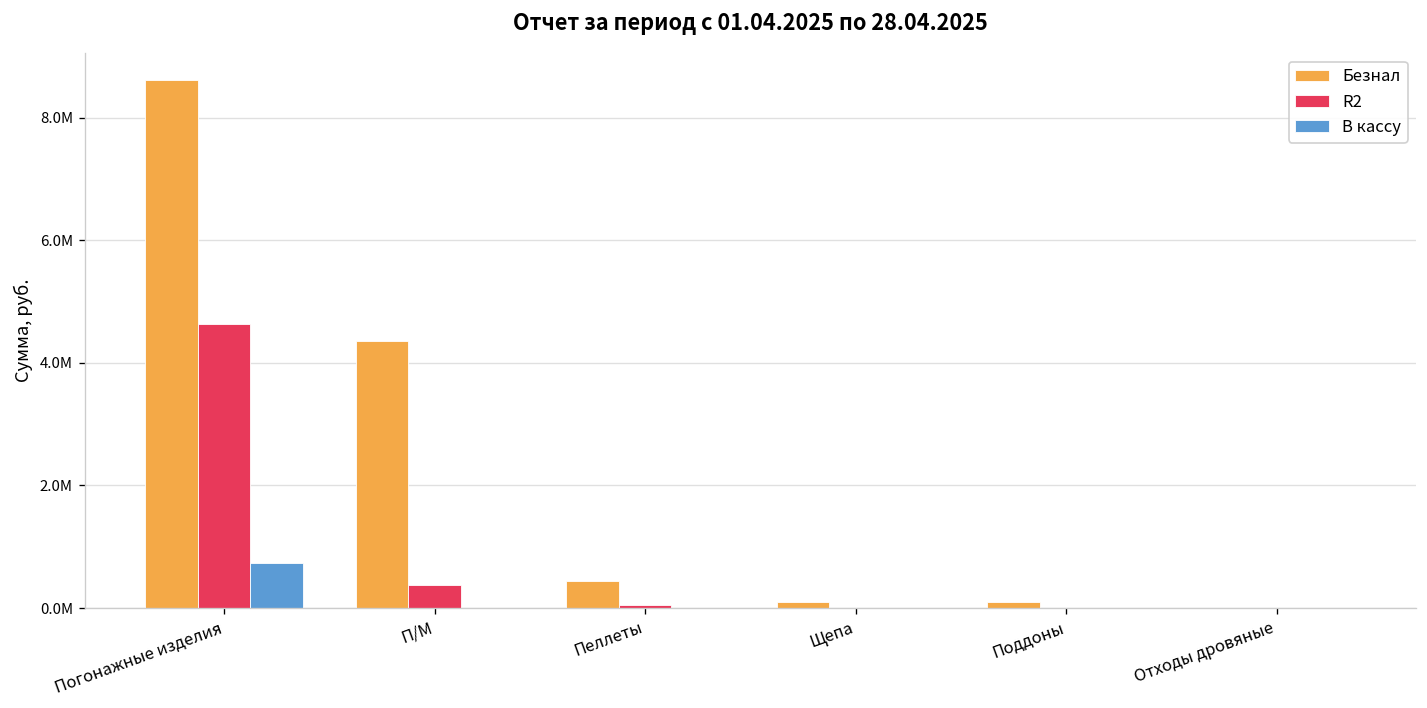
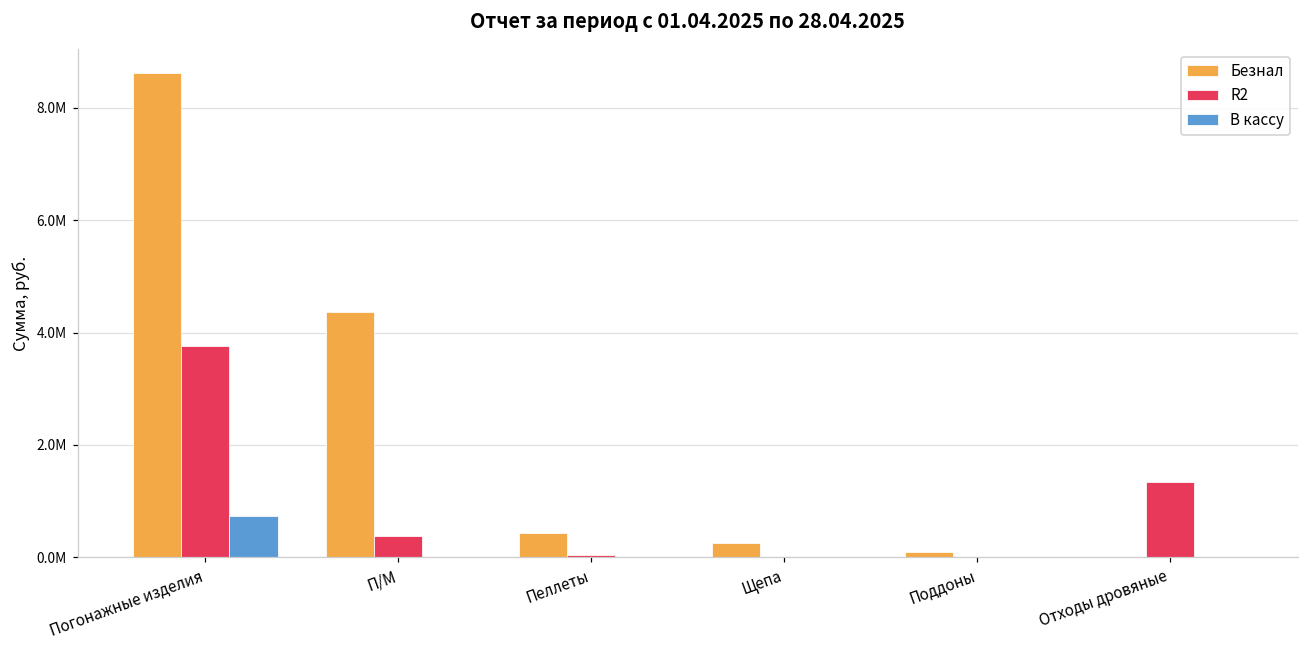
R2, Погонажные изделия: 4600000 -> 3800000
Безнал, Щепа: 100000 -> 300000
R2, Отходы дровяные: 0 -> 1300000
